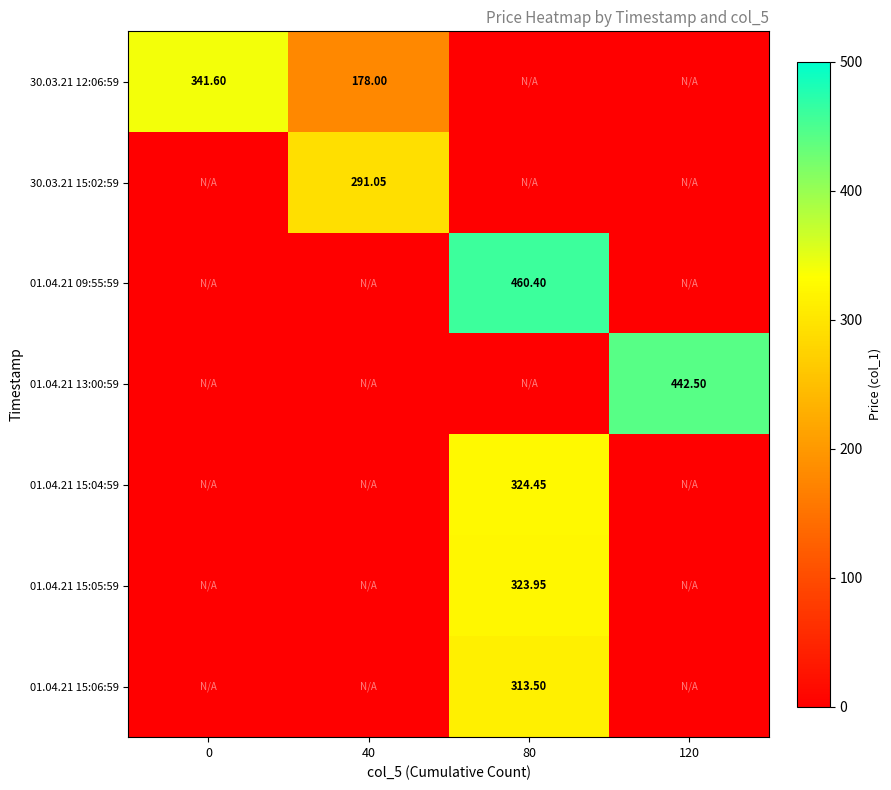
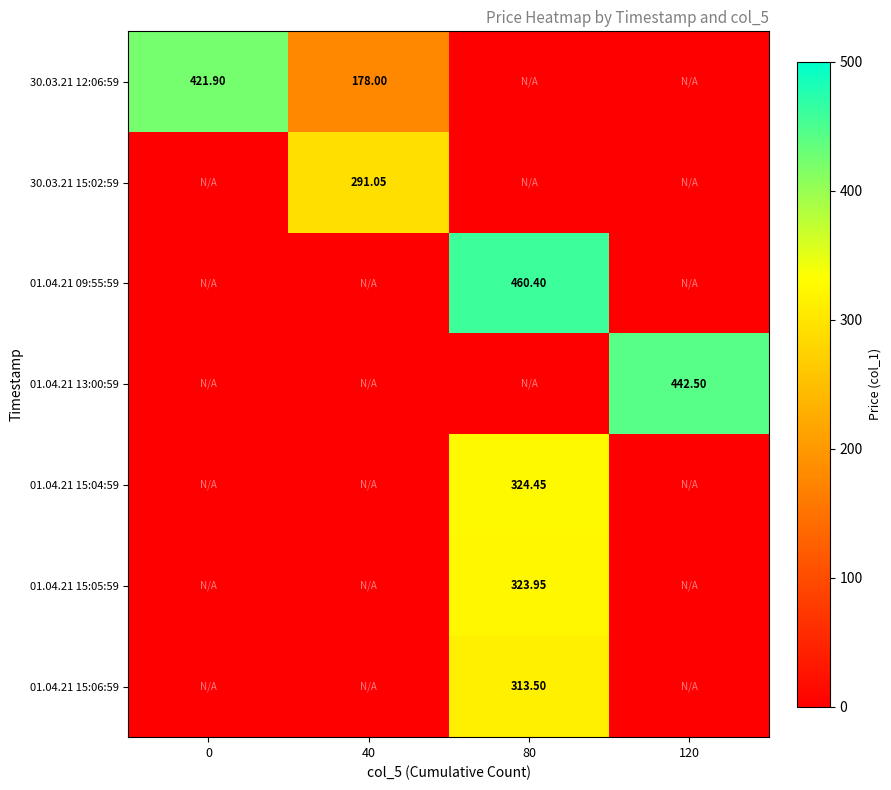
30.03.21 12:06:59, 0: 341.60 -> 421.90
